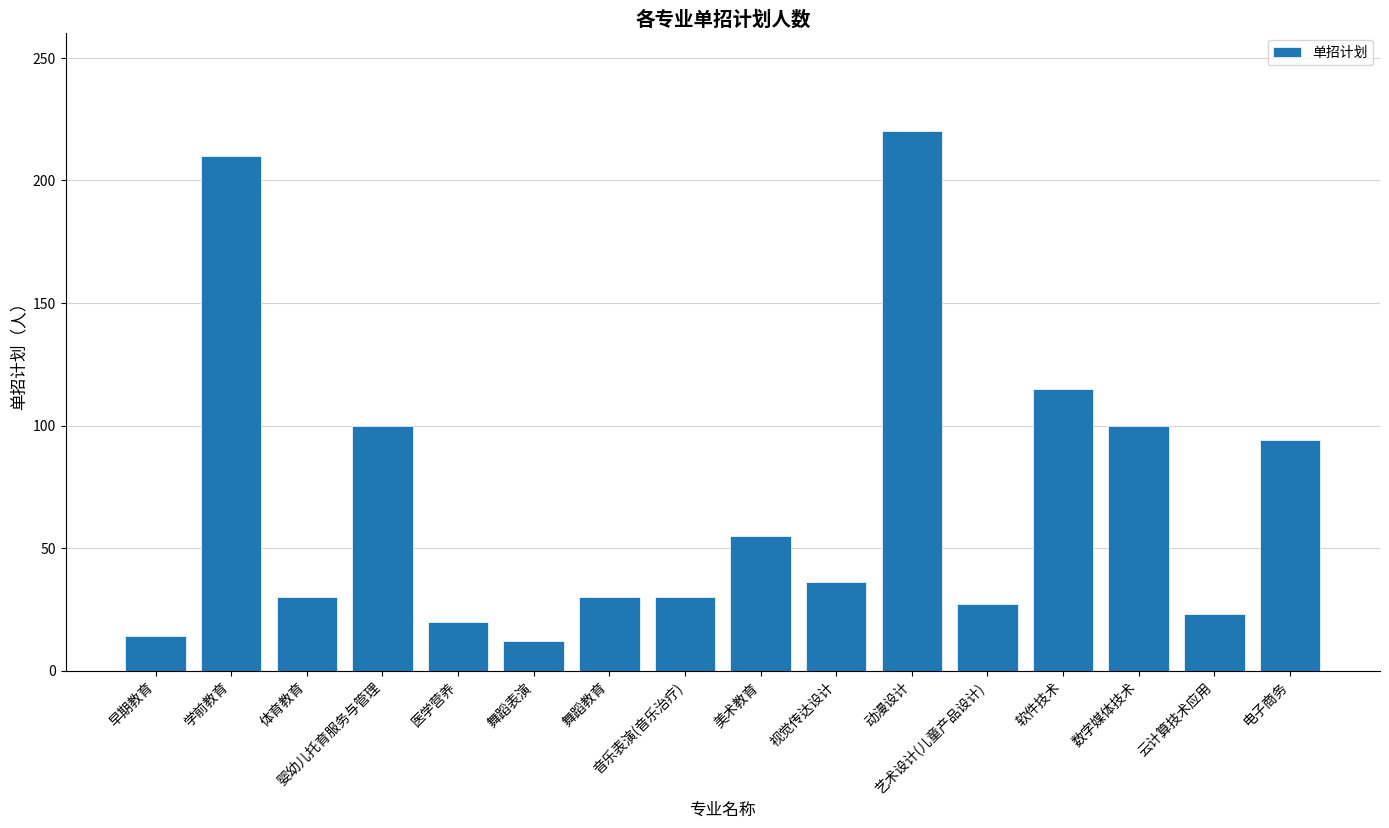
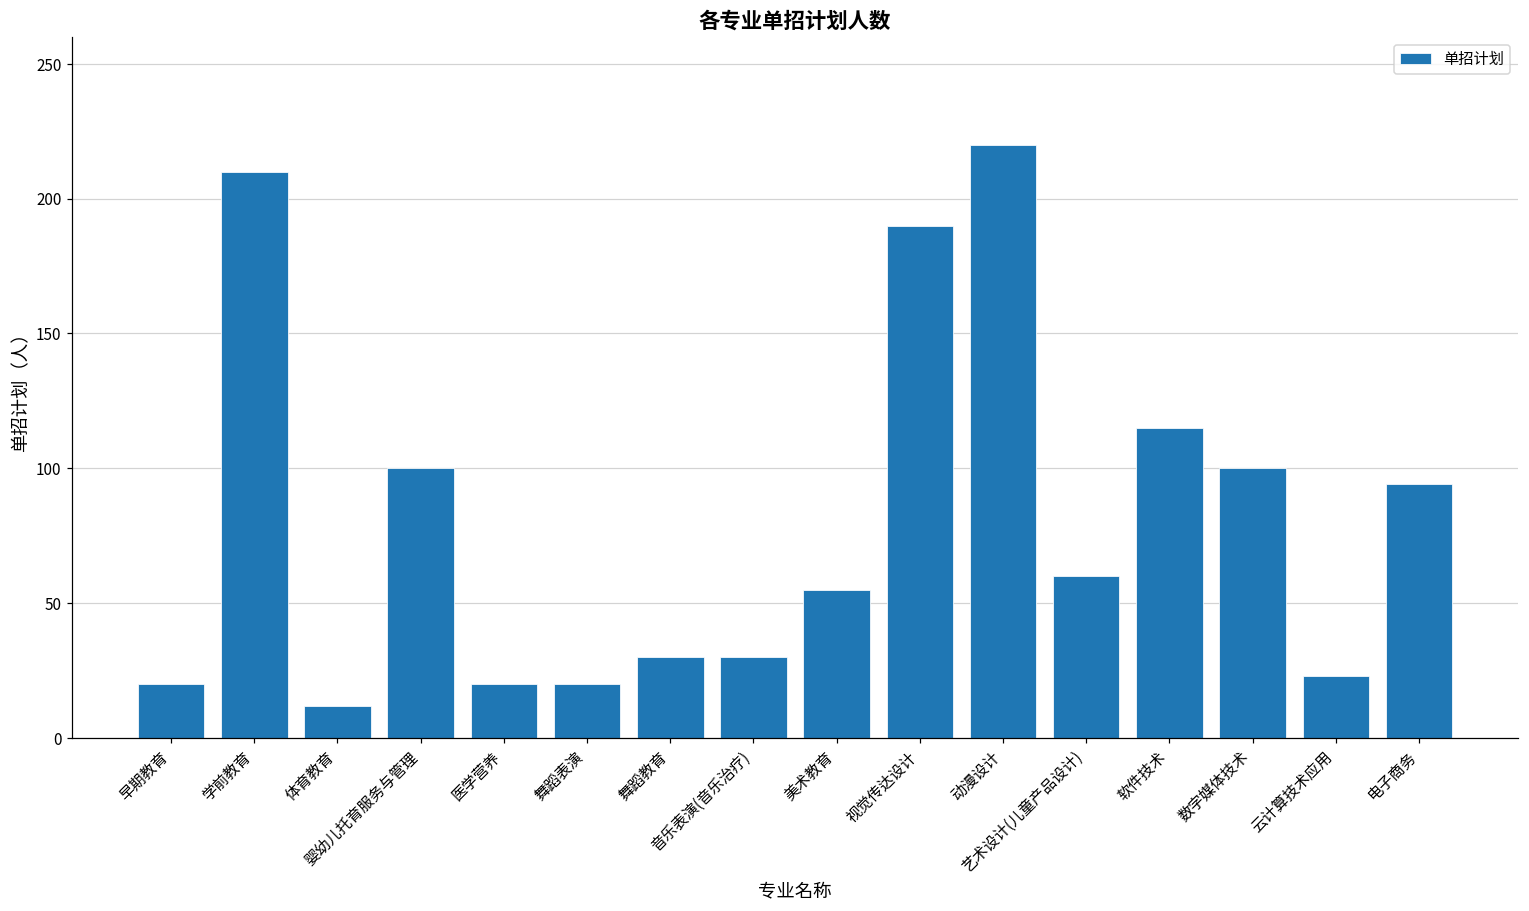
早期教育: 14 -> 20
体育教育: 30 -> 12
舞蹈表演: 12 -> 20
视觉传达设计: 36 -> 190
艺术设计(儿童产品设计): 27 -> 60
